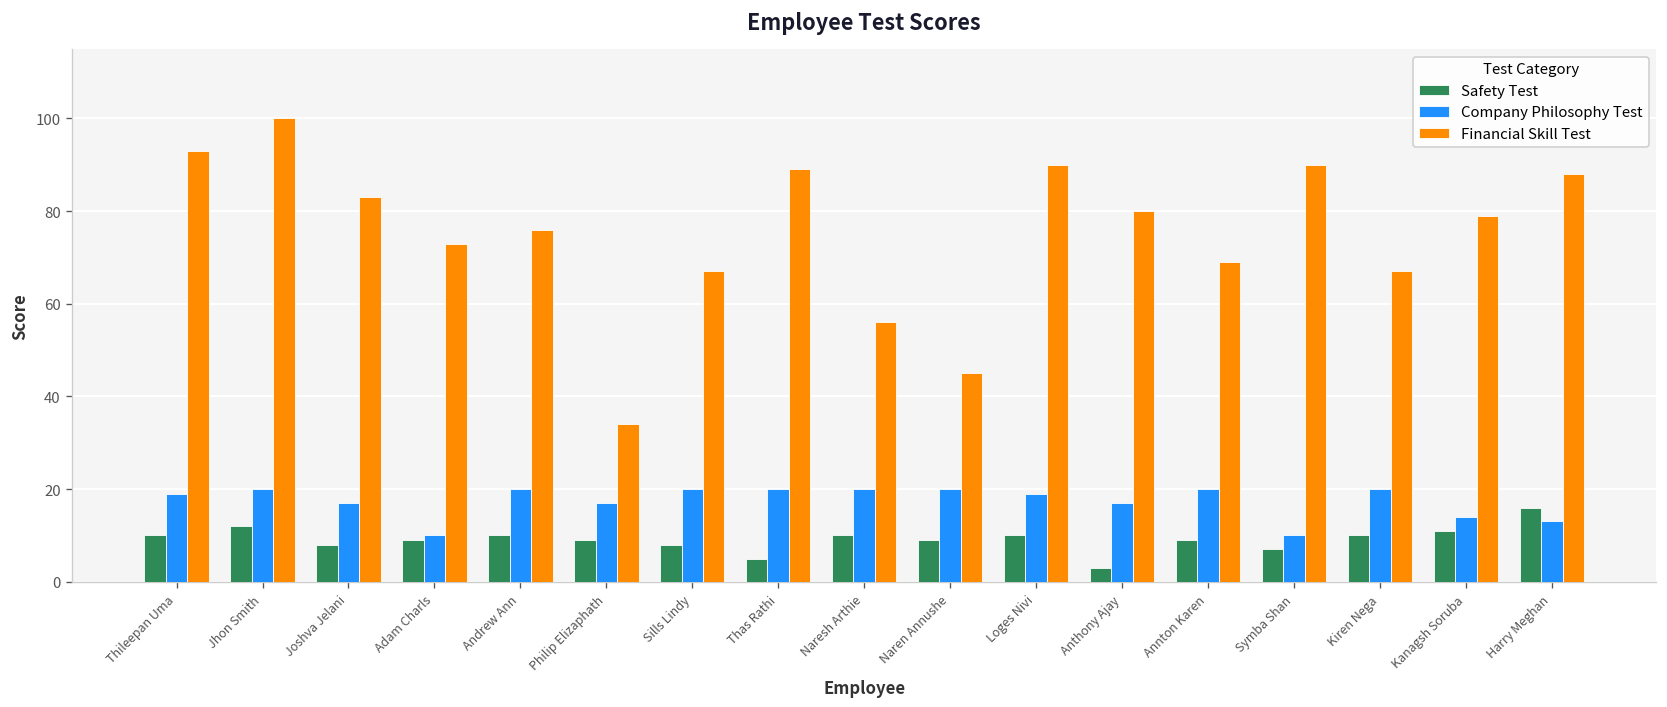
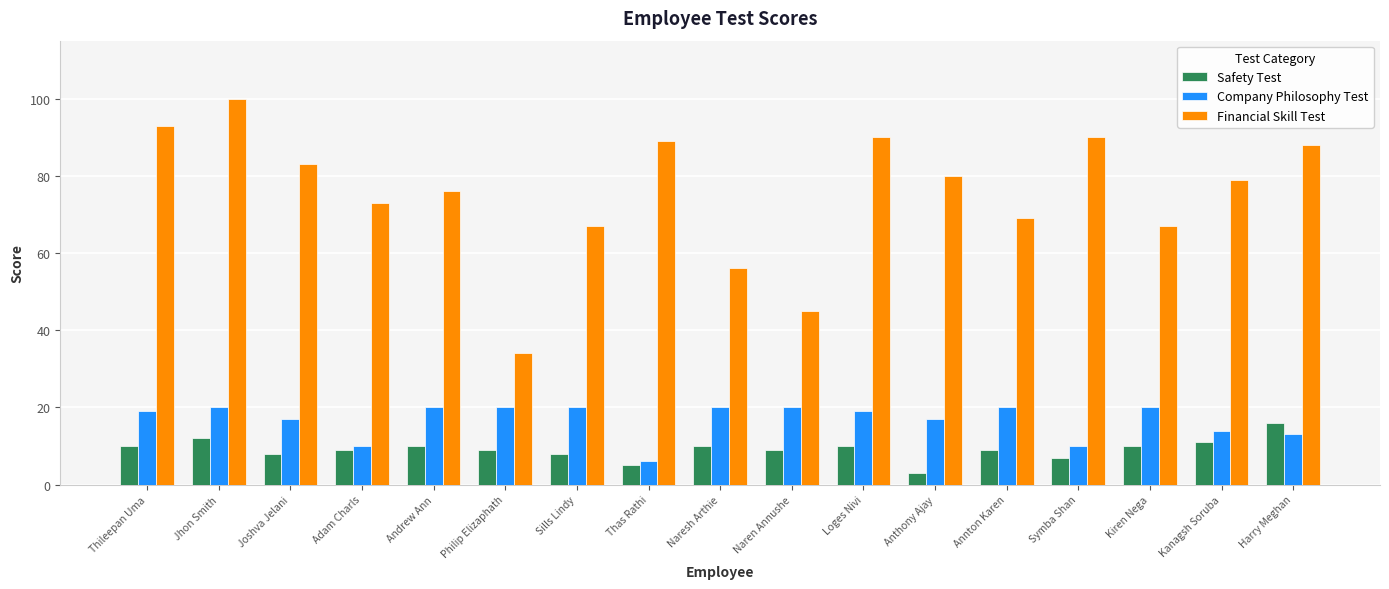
Company Philosophy Test, Philip Elizaphath: 17 -> 20
Company Philosophy Test, Thas Rathi: 20 -> 6
